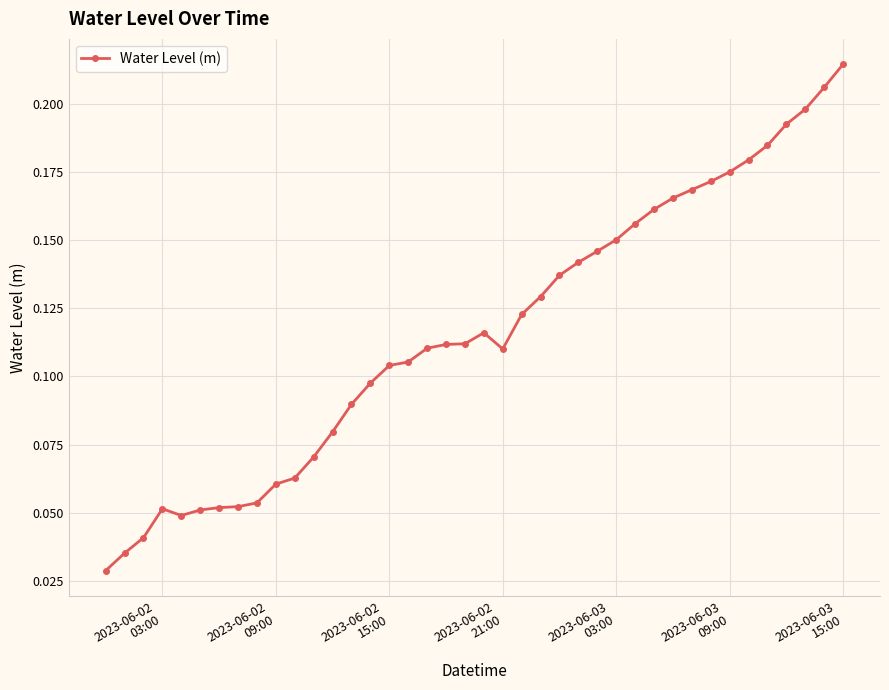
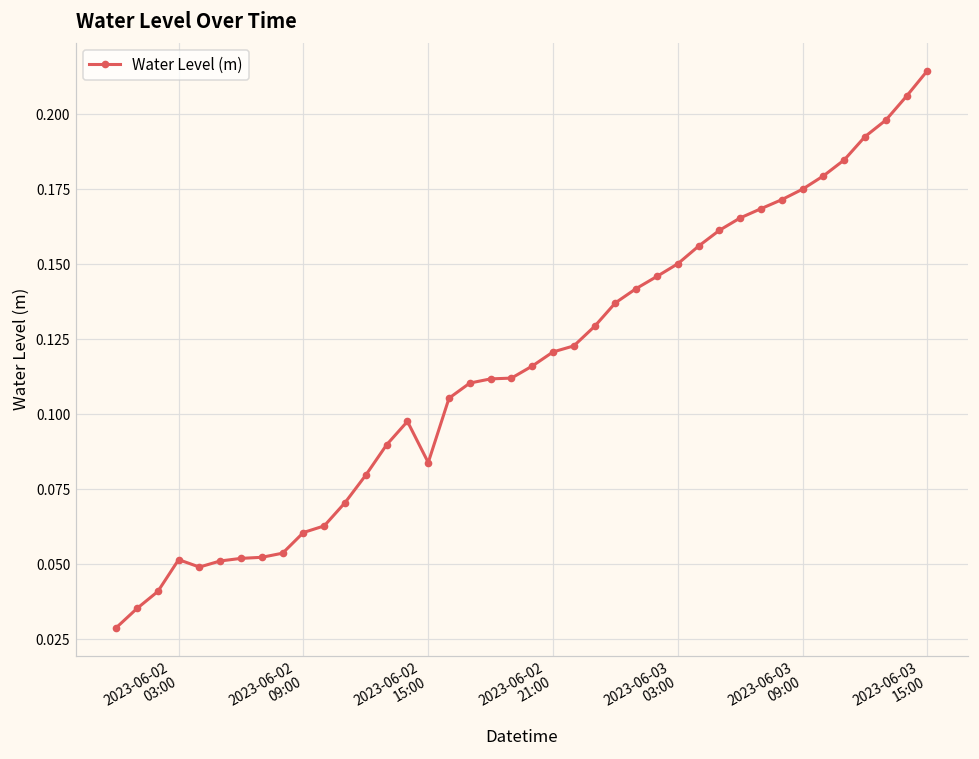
2023-06-02 15:00: 0.104 -> 0.084
2023-06-02 21:00: 0.110 -> 0.121
